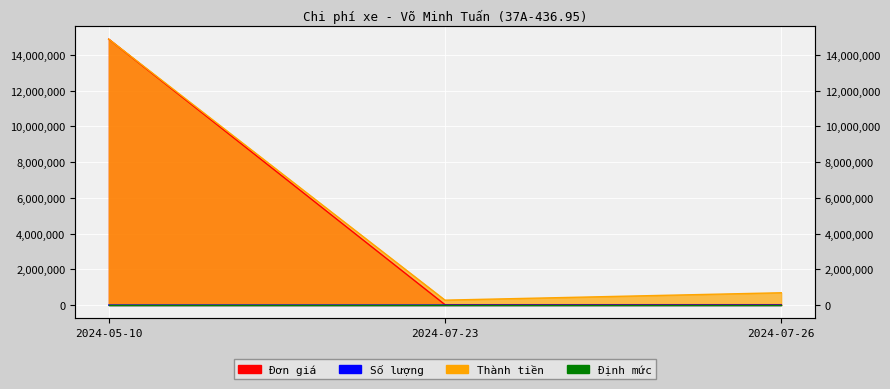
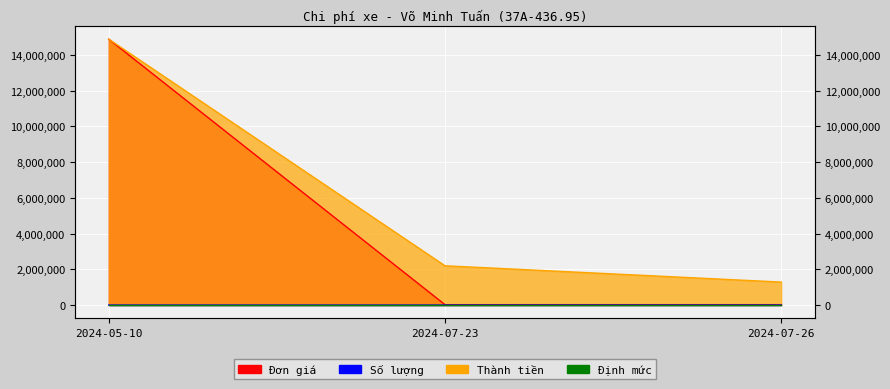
Thành tiền, 2024-07-23: 300,000 -> 2,200,000
Thành tiền, 2024-07-26: 700,000 -> 1,300,000
